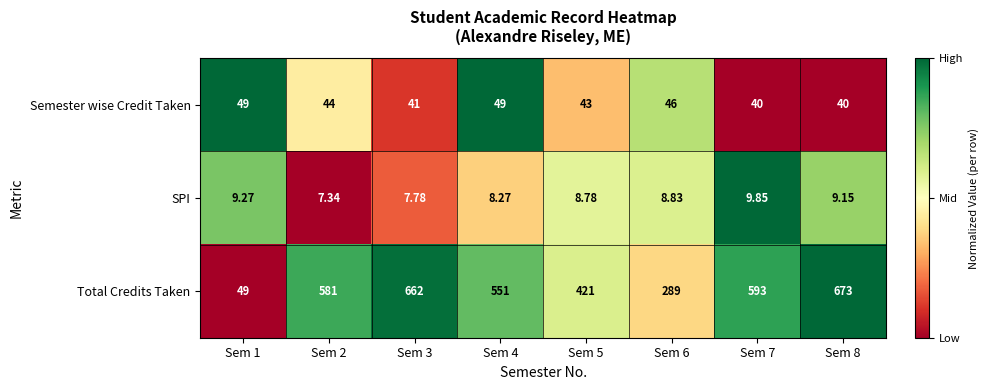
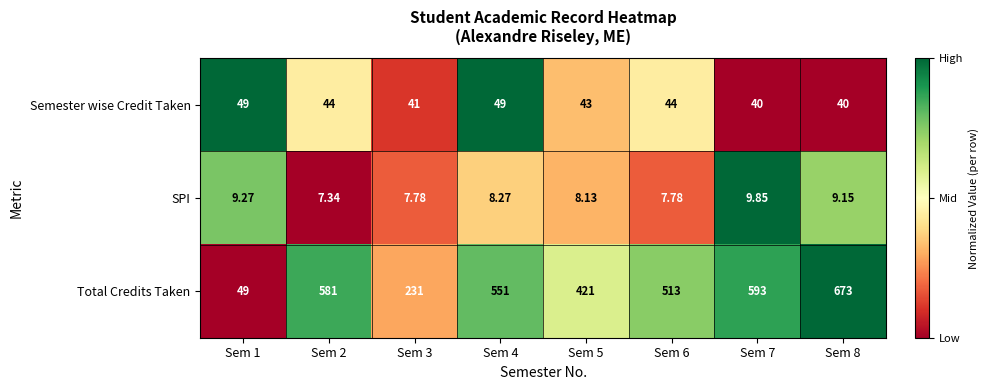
Semester wise Credit Taken, Sem 6: 46 -> 44
SPI, Sem 5: 8.78 -> 8.13
SPI, Sem 6: 8.83 -> 7.78
Total Credits Taken, Sem 3: 662 -> 231
Total Credits Taken, Sem 6: 289 -> 513
